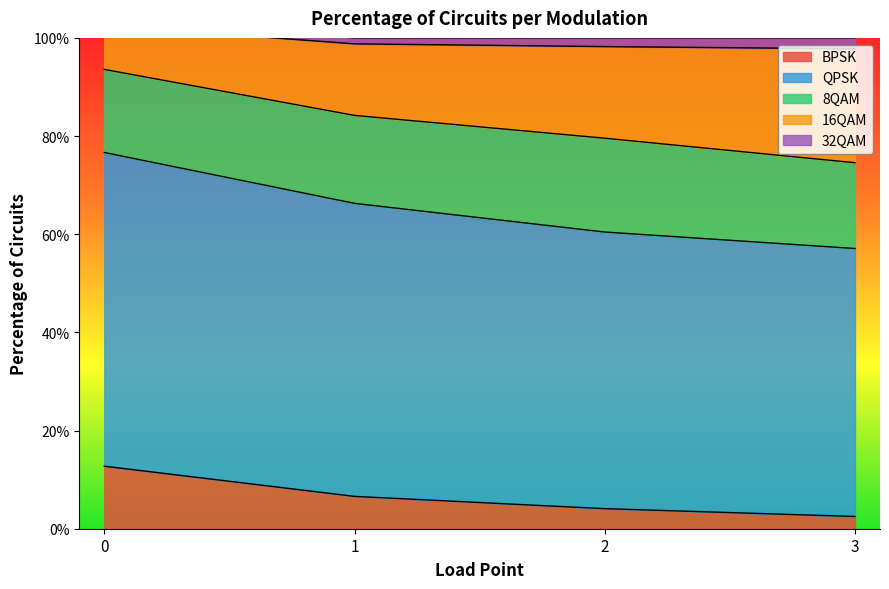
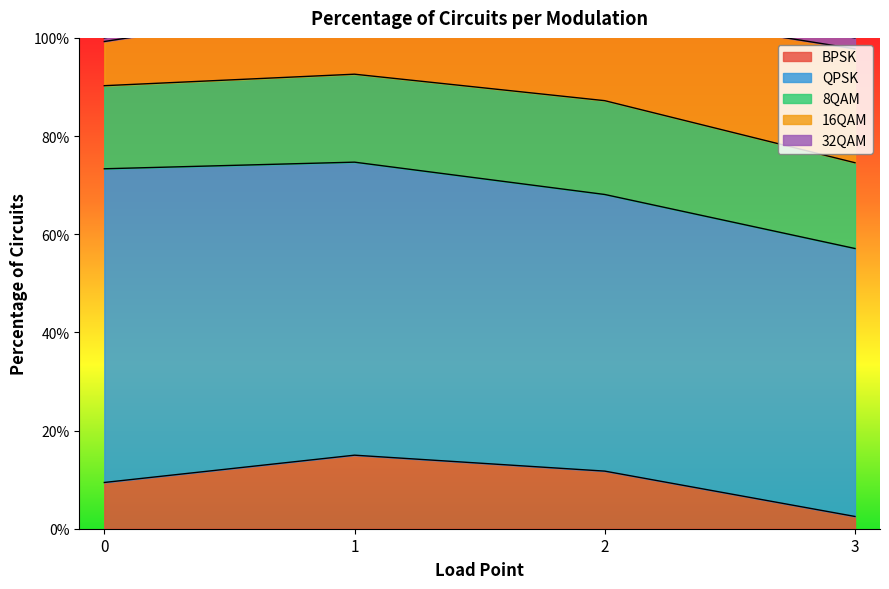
BPSK, 0: 13% -> 9%
BPSK, 1: 7% -> 15%
BPSK, 2: 4% -> 12%
